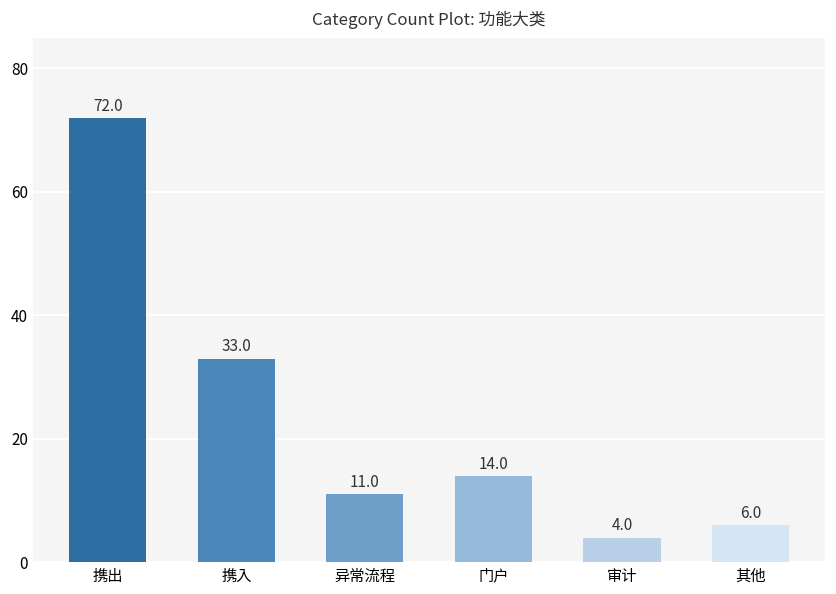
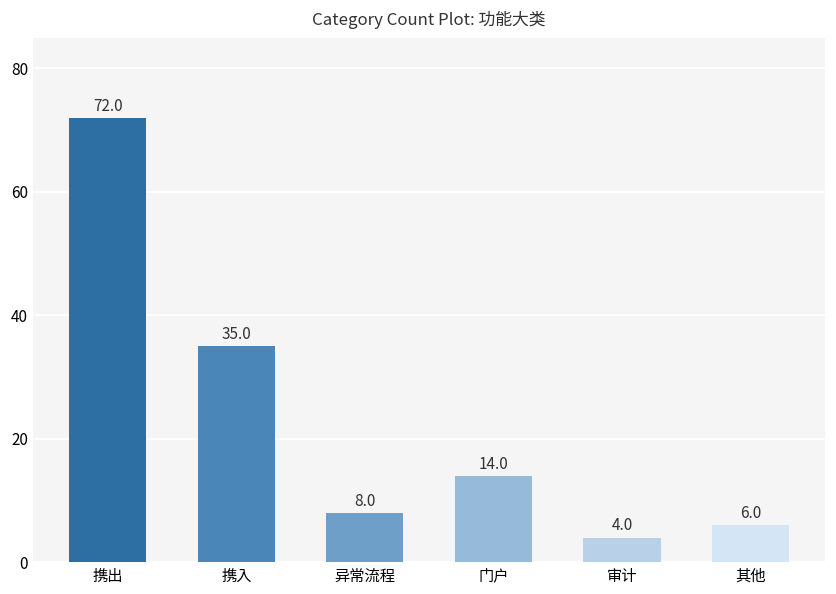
携入: 33.0 -> 35.0
异常流程: 11.0 -> 8.0
